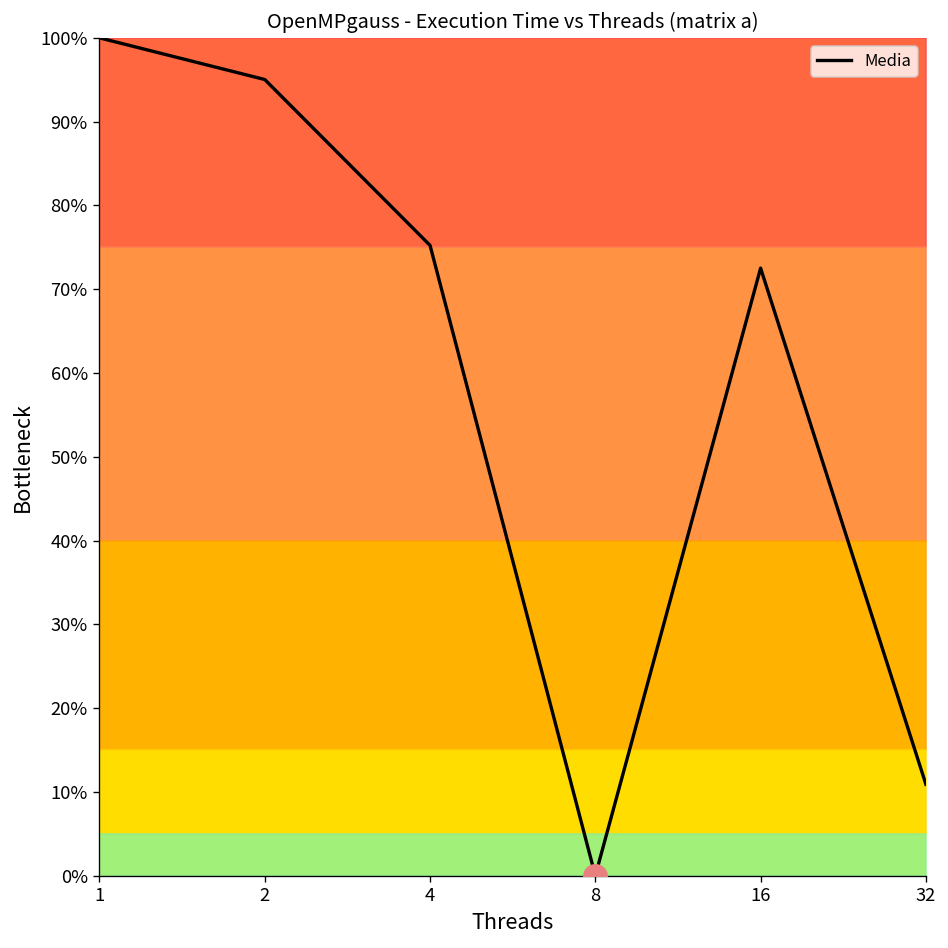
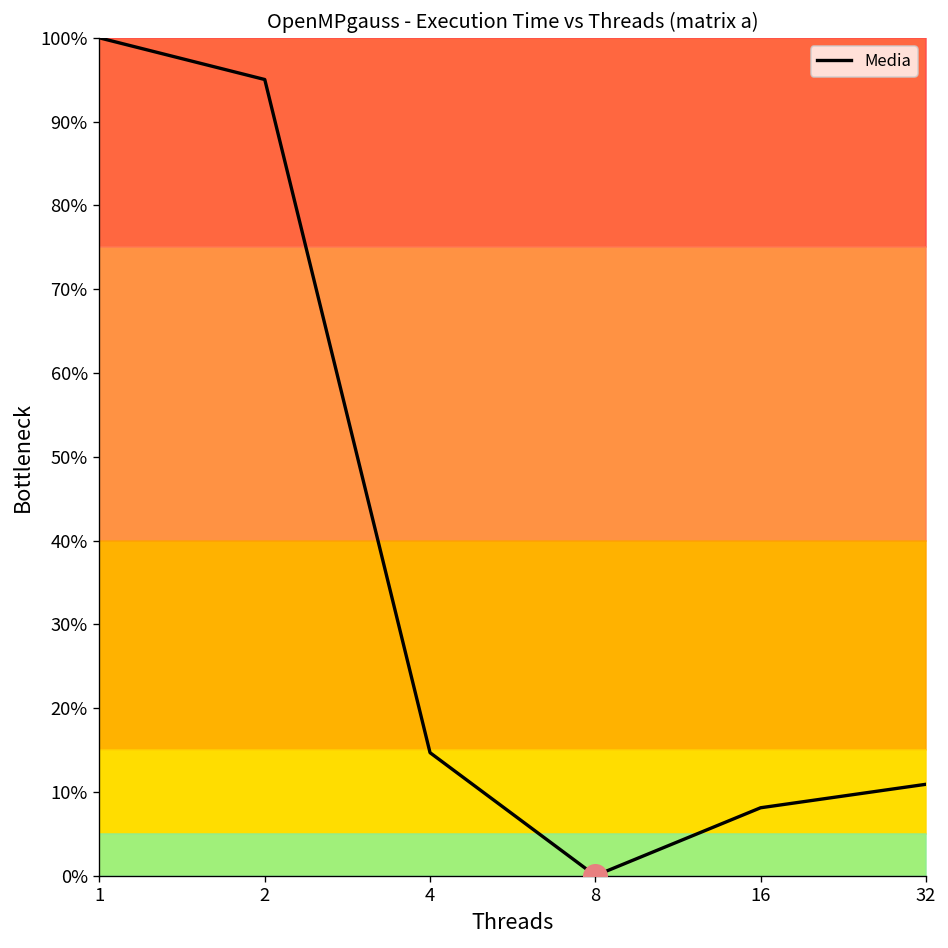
Media, 4: 75% -> 15%
Media, 16: 73% -> 8%
